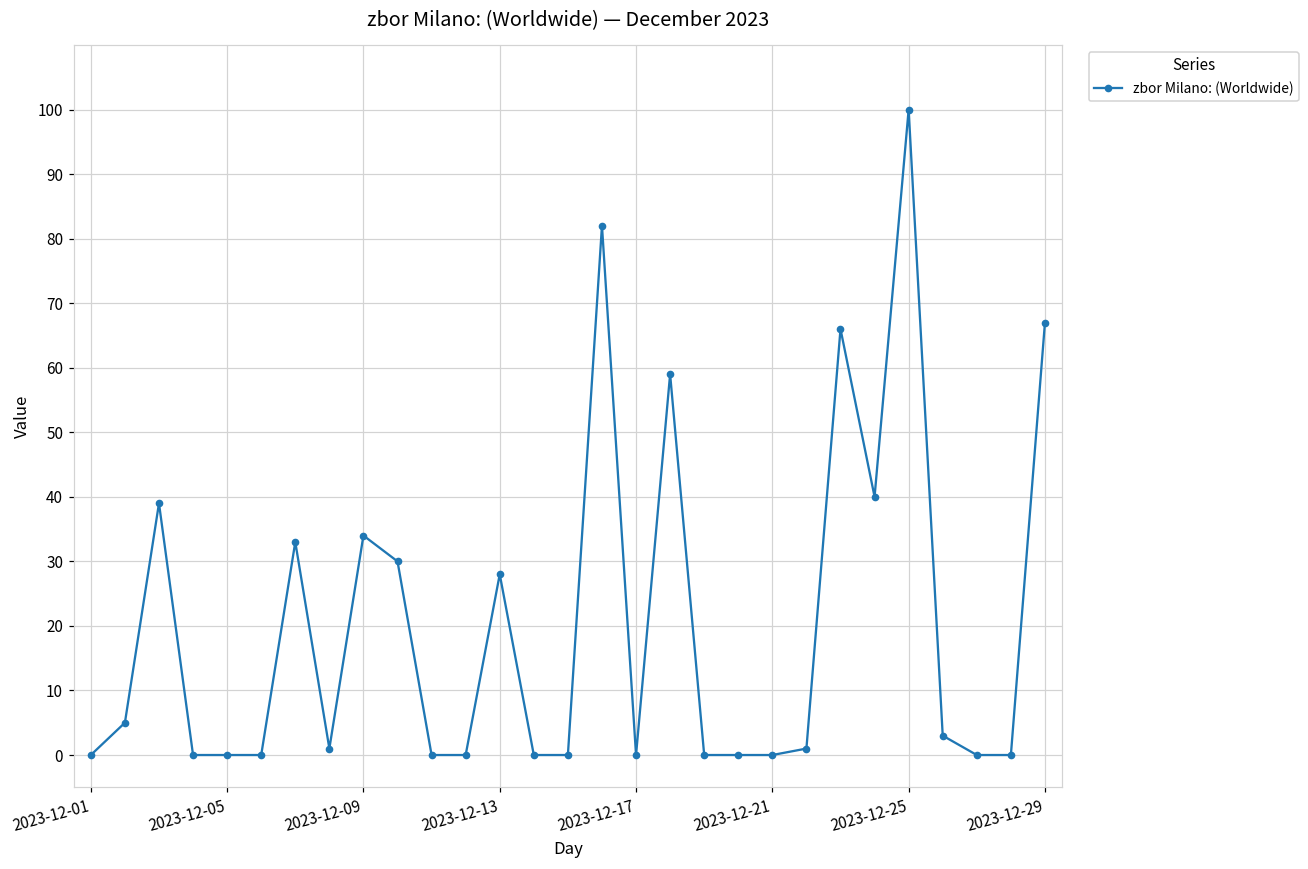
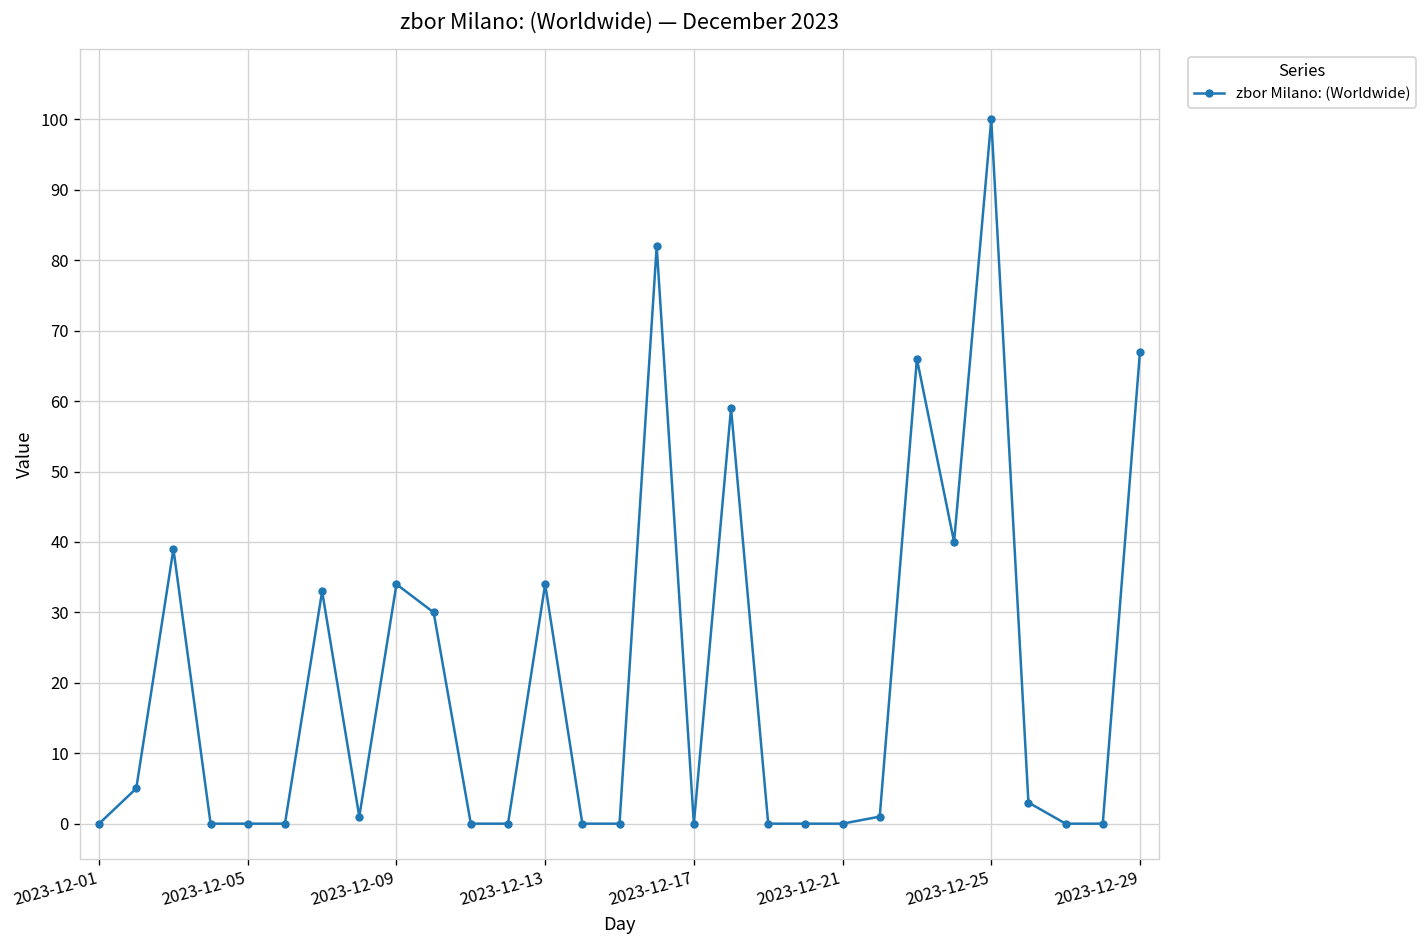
2023-12-13: 28 -> 34
